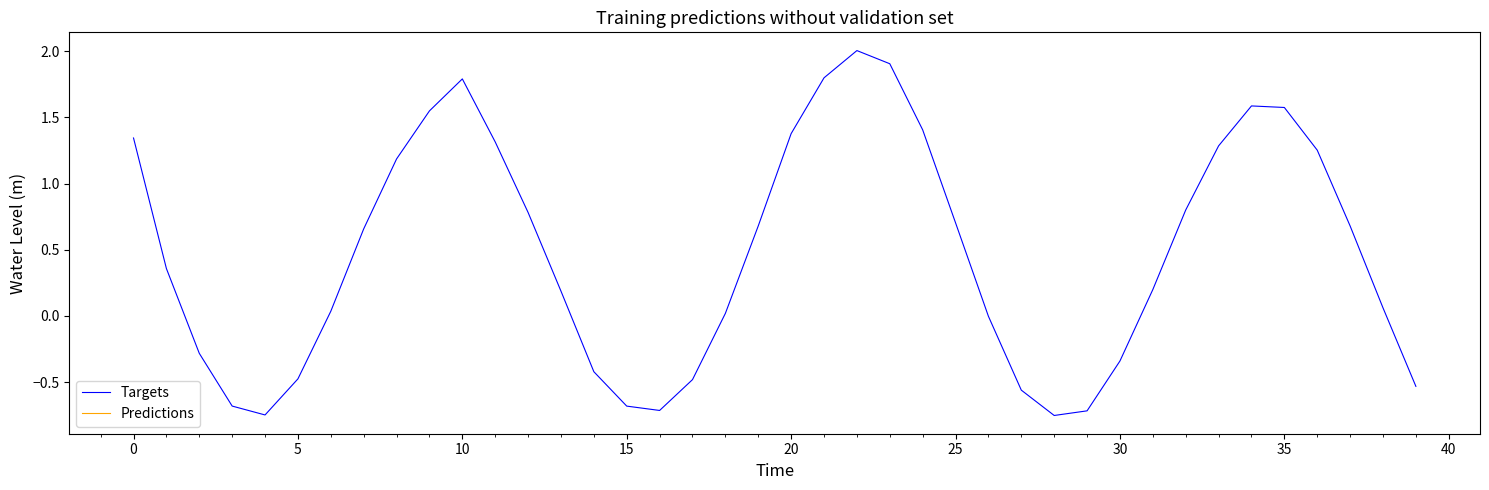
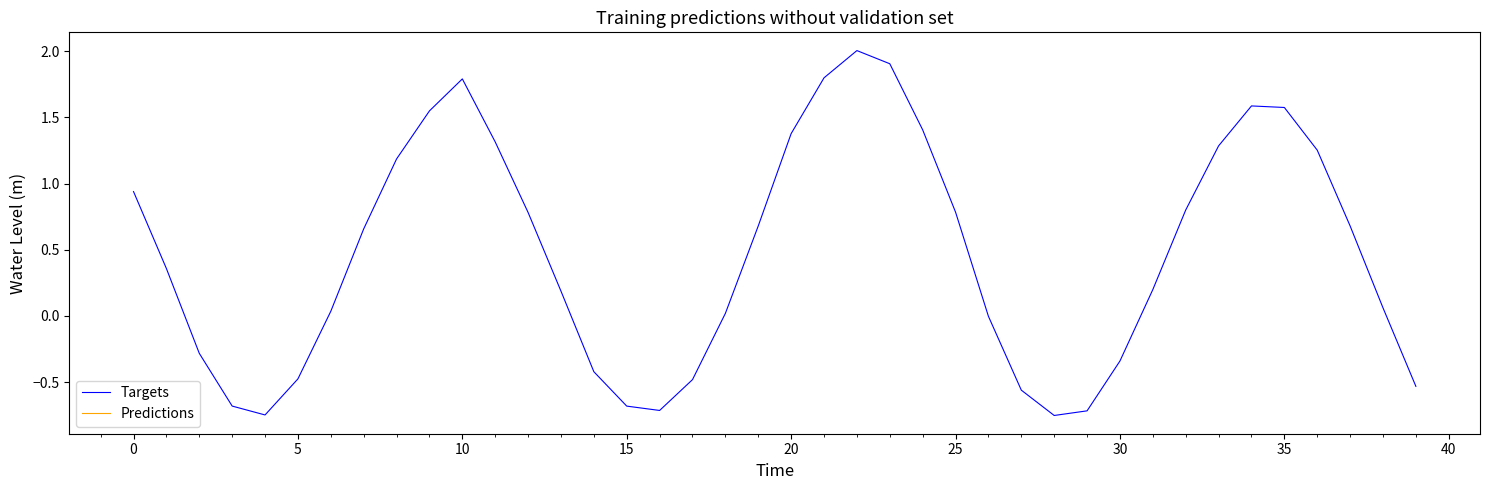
0: 1.34 -> 0.94
25: 0.70 -> 0.78
